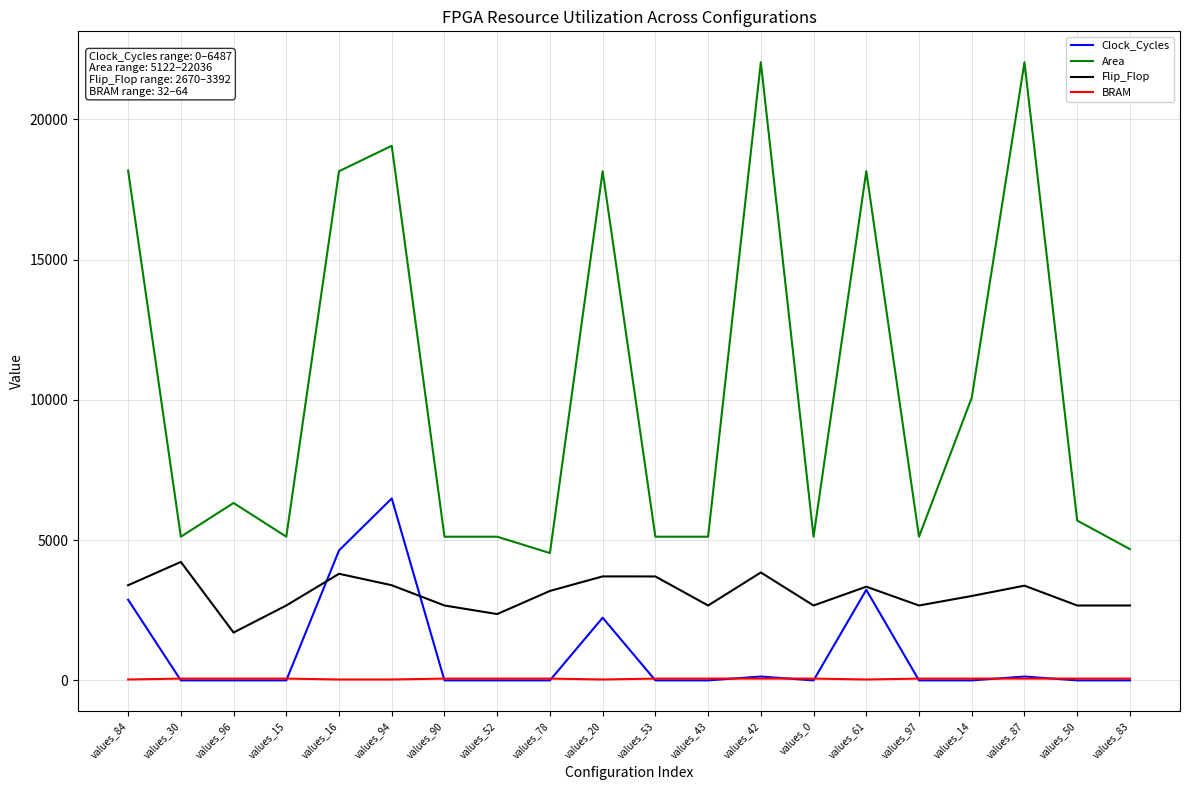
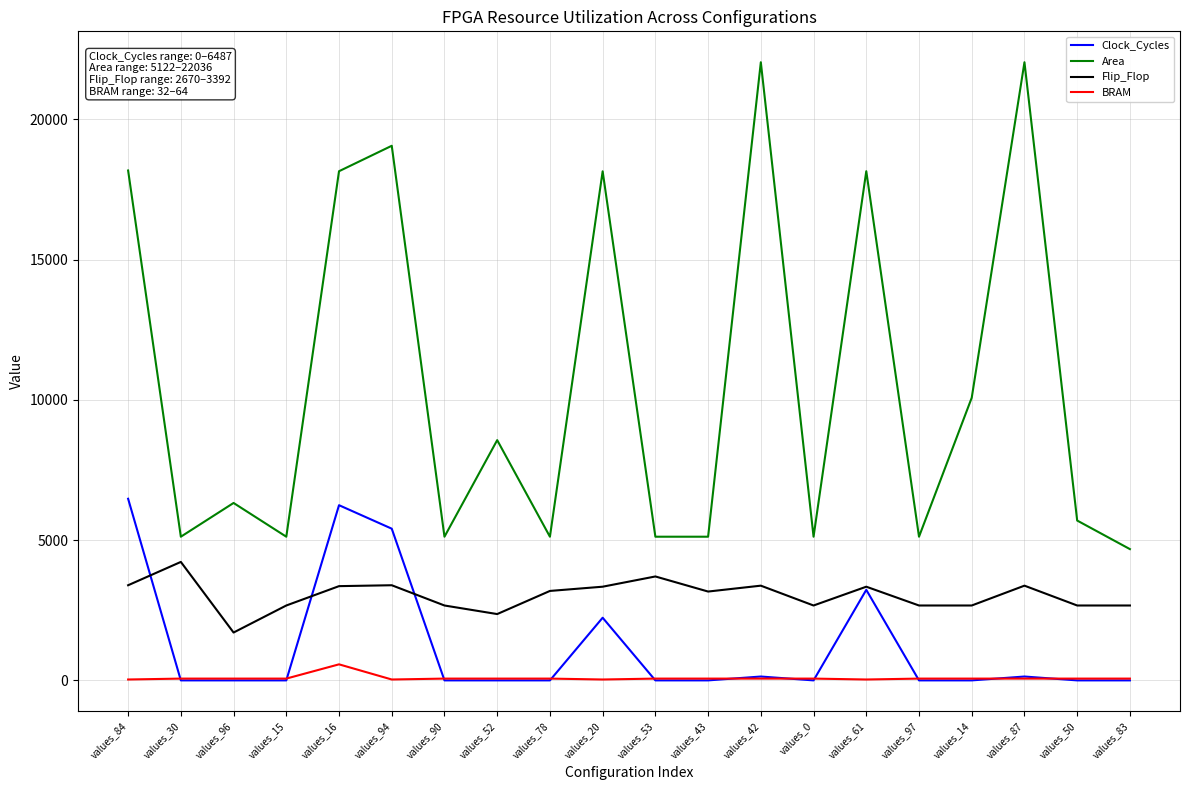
Clock_Cycles, values_84: 2900 -> 6500
Clock_Cycles, values_16: 4600 -> 6200
Flip_Flop, values_16: 3800 -> 3400
BRAM, values_16: 0 -> 600
Clock_Cycles, values_94: 6500 -> 5400
Area, values_52: 5100 -> 8600
Area, values_78: 4500 -> 5100
Flip_Flop, values_20: 3700 -> 3300
Flip_Flop, values_43: 2700 -> 3200
Flip_Flop, values_42: 3800 -> 3400
Flip_Flop, values_14: 3000 -> 2700
